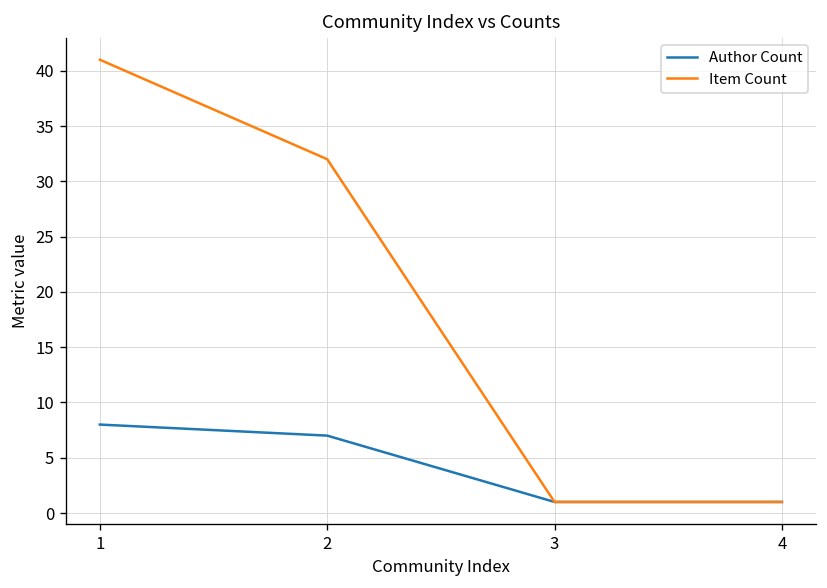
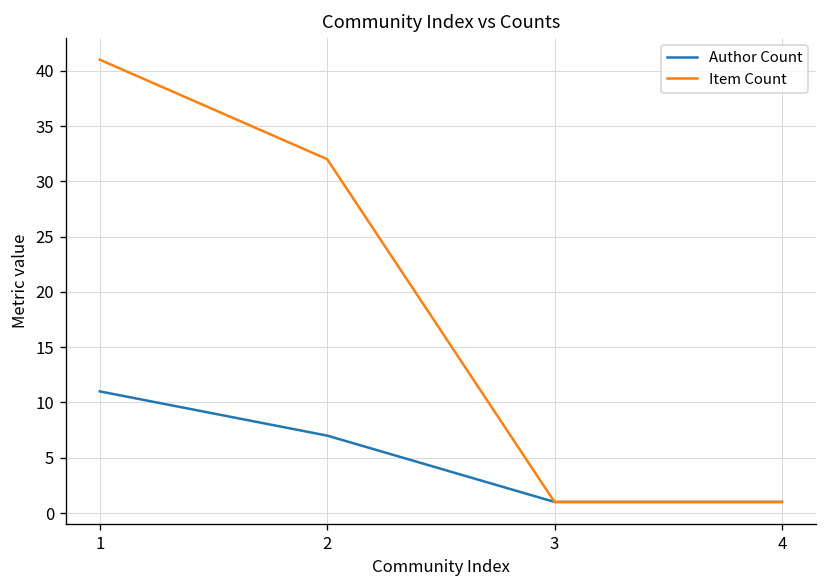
Author Count, 1: 8 -> 11
